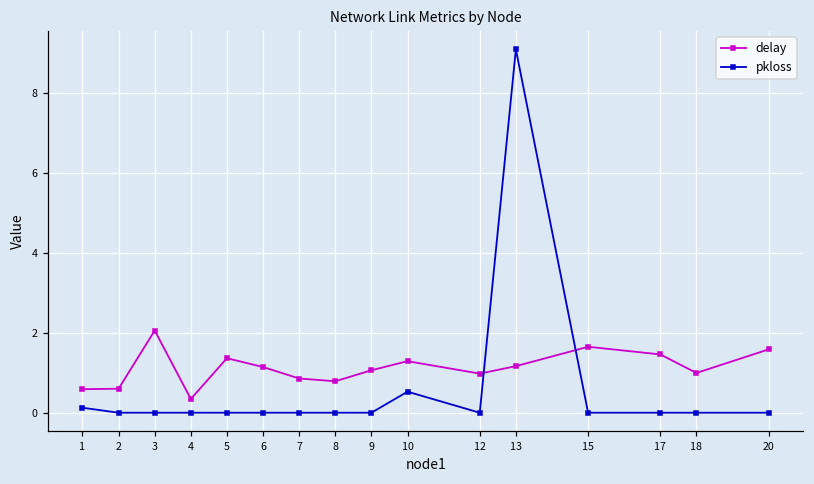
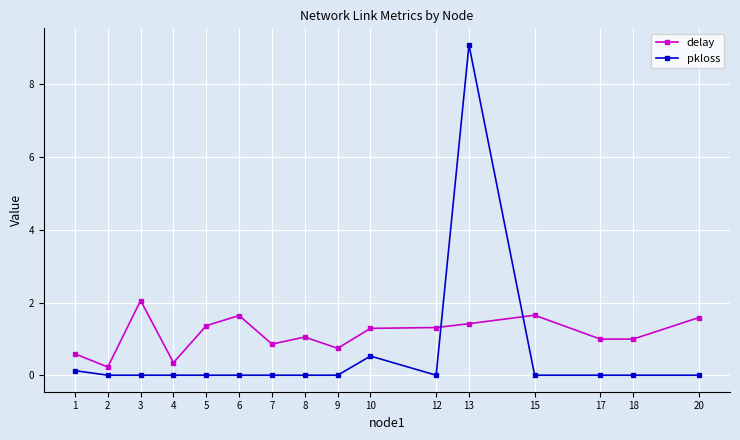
delay, 2: 0.6 -> 0.2
delay, 6: 1.1 -> 1.6
delay, 8: 0.8 -> 1.1
delay, 9: 1.1 -> 0.7
delay, 12: 1.0 -> 1.3
delay, 13: 1.2 -> 1.4
delay, 17: 1.5 -> 1.0
